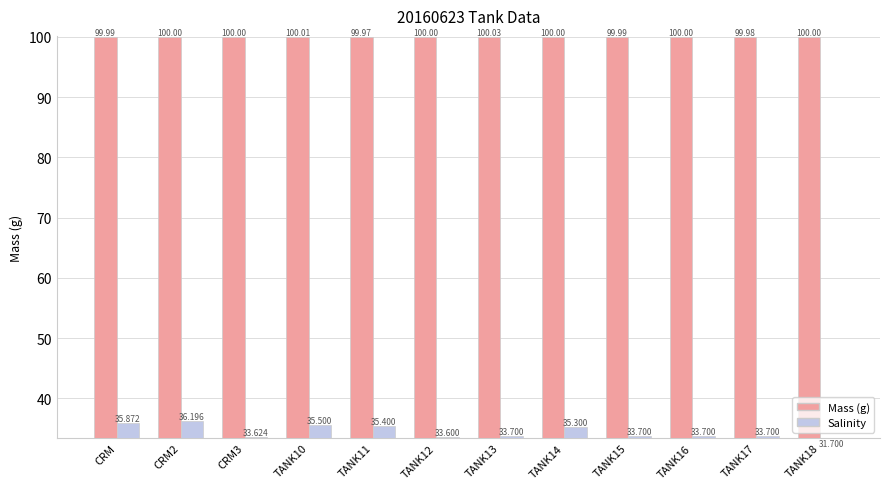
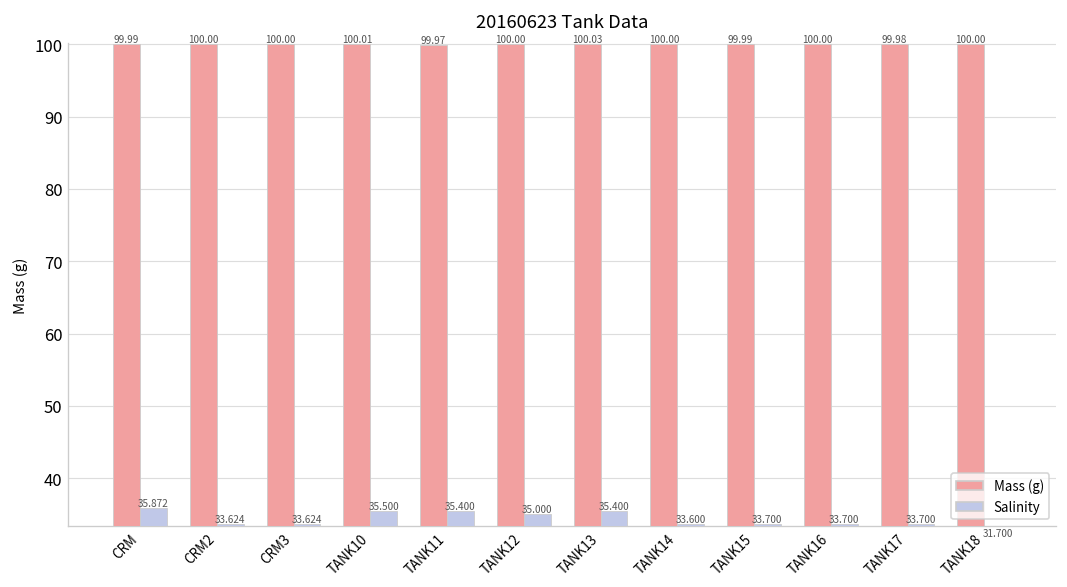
Salinity, CRM2: 36.196 -> 33.624
Salinity, TANK12: 33.600 -> 35.000
Salinity, TANK13: 33.700 -> 35.400
Salinity, TANK14: 35.300 -> 33.600
